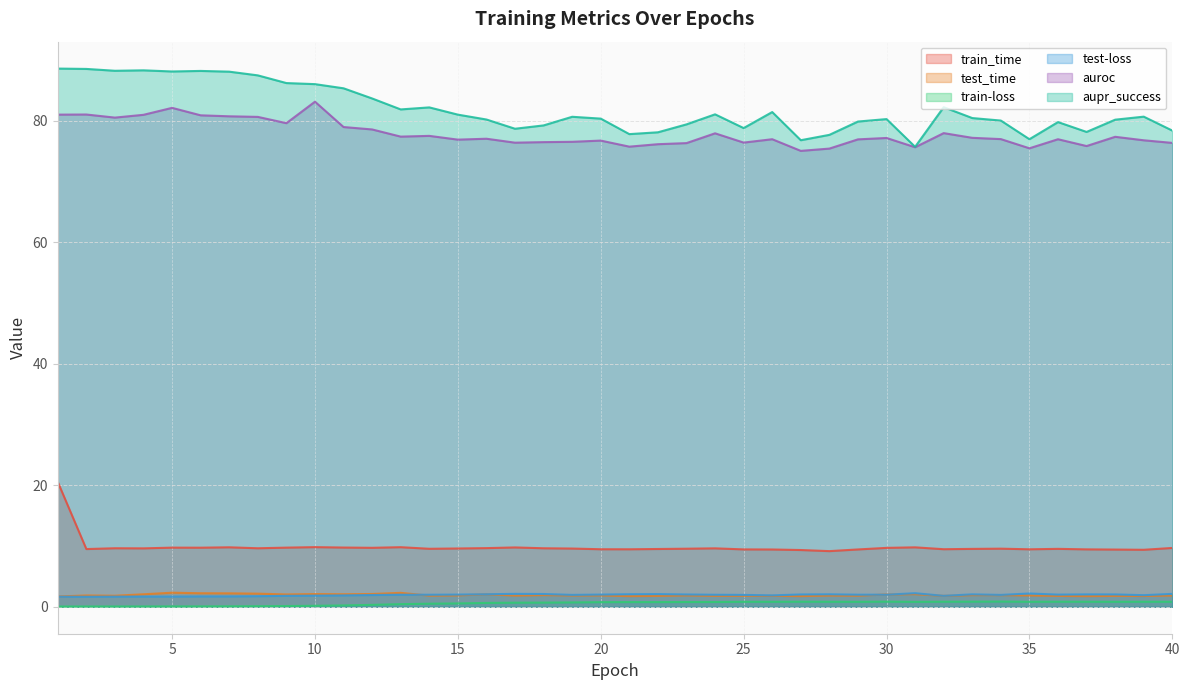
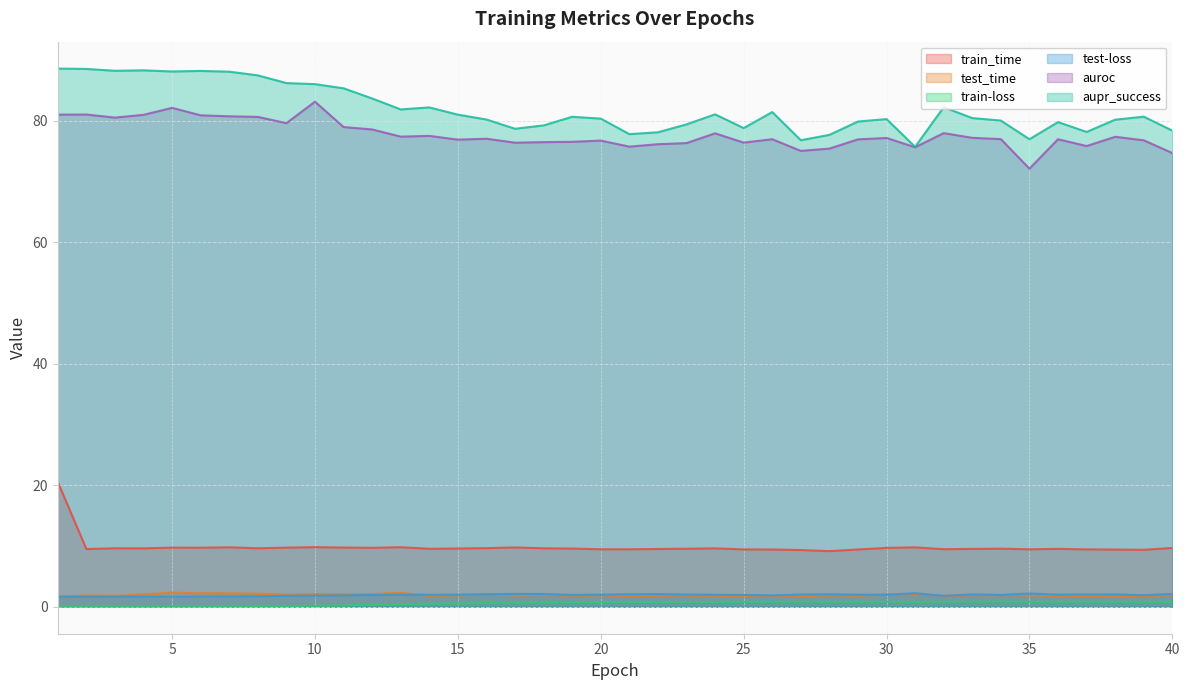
auroc, 35: 75 -> 72
auroc, 40: 76 -> 75
